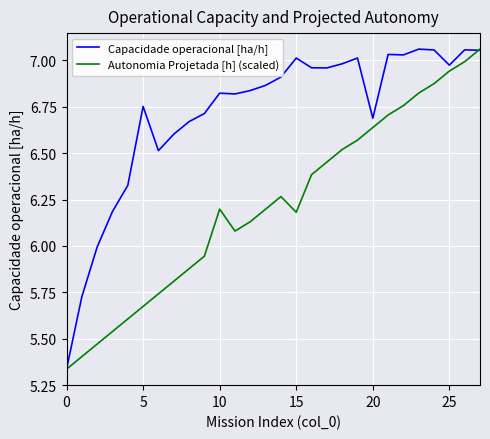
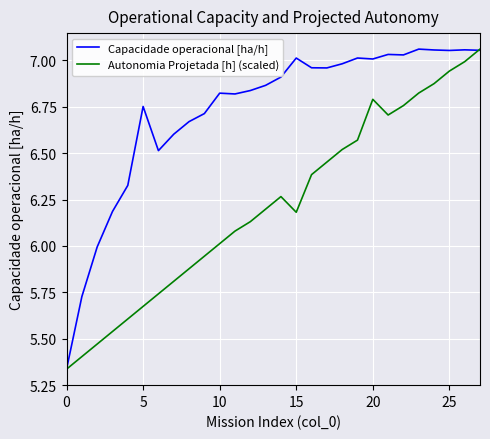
Autonomia Projetada [h] (scaled), 10: 6.20 -> 6.01
Capacidade operacional [ha/h], 20: 6.69 -> 7.01
Autonomia Projetada [h] (scaled), 20: 6.64 -> 6.79
Capacidade operacional [ha/h], 25: 6.97 -> 7.05
